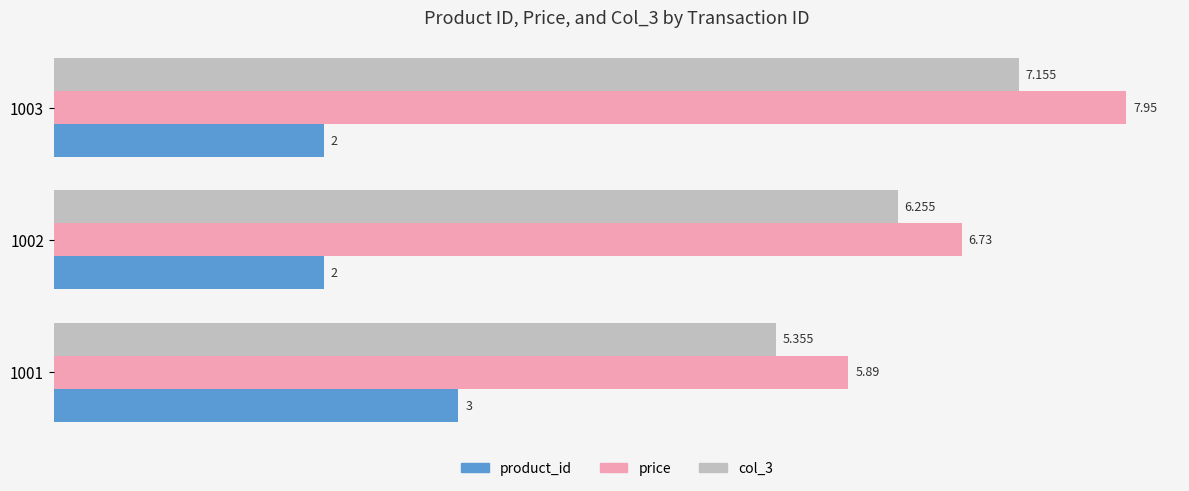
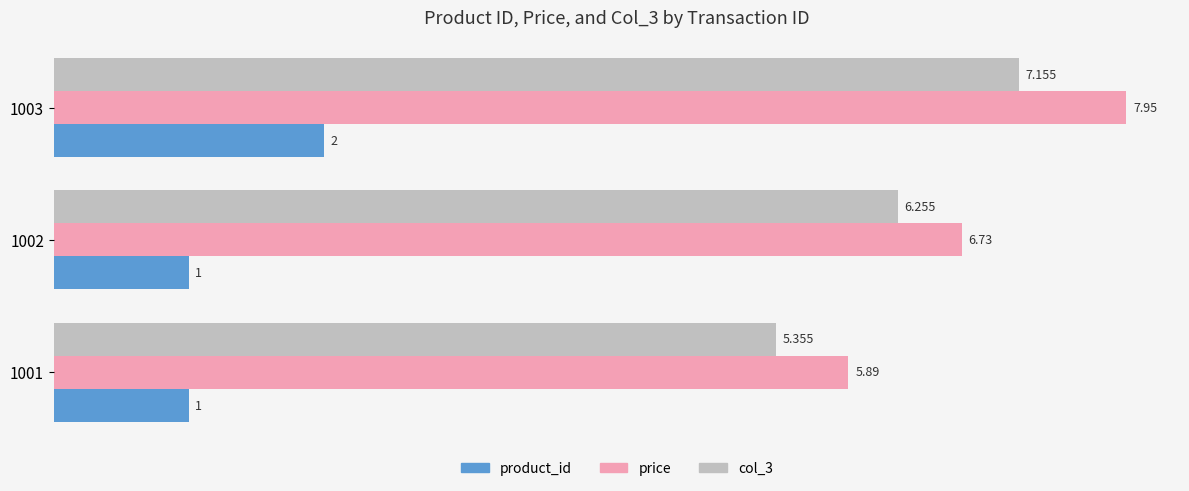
product_id, 1002: 2 -> 1
product_id, 1001: 3 -> 1
